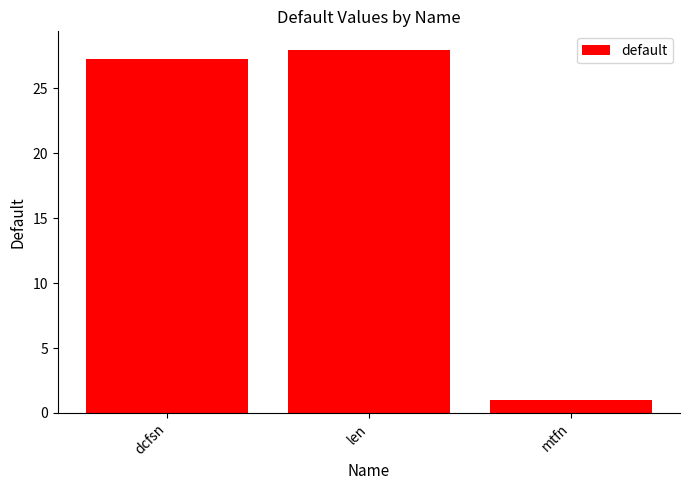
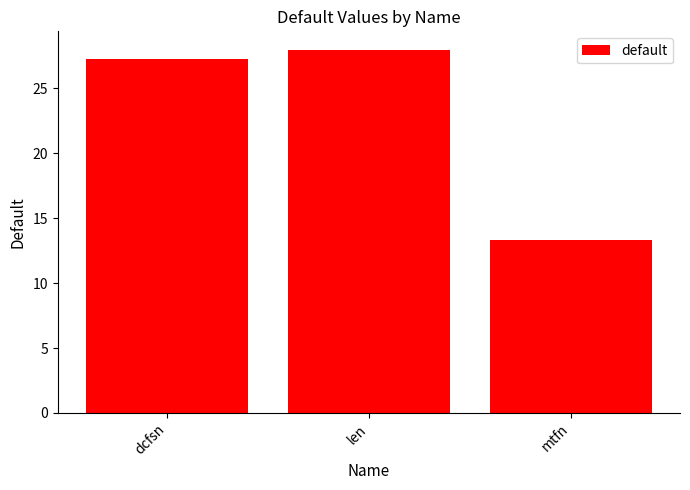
mtfn: 1.0 -> 13.3
